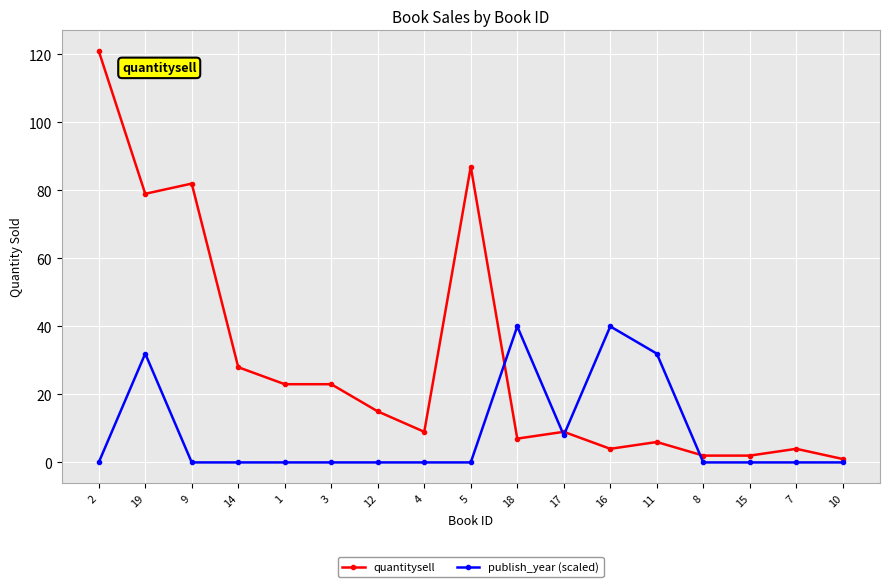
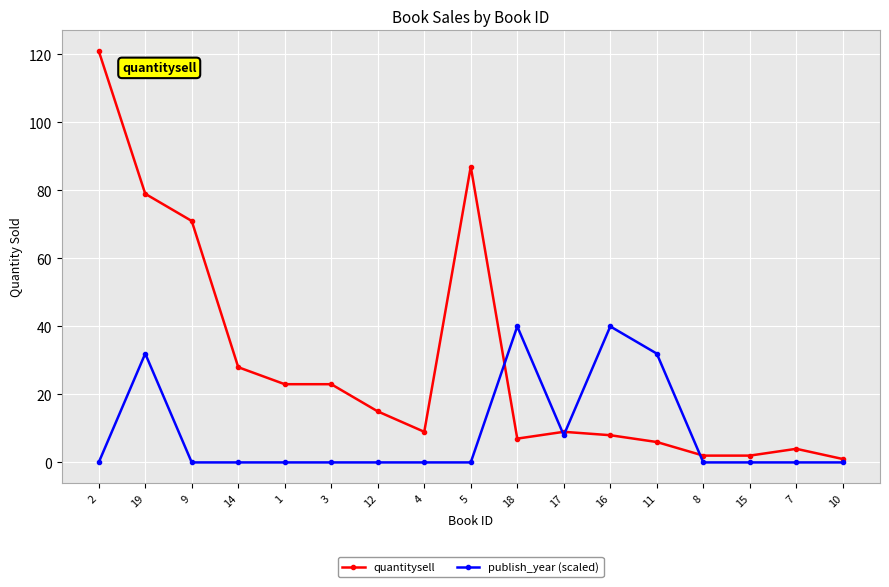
quantitysell, 9: 82 -> 71
quantitysell, 16: 4 -> 8
